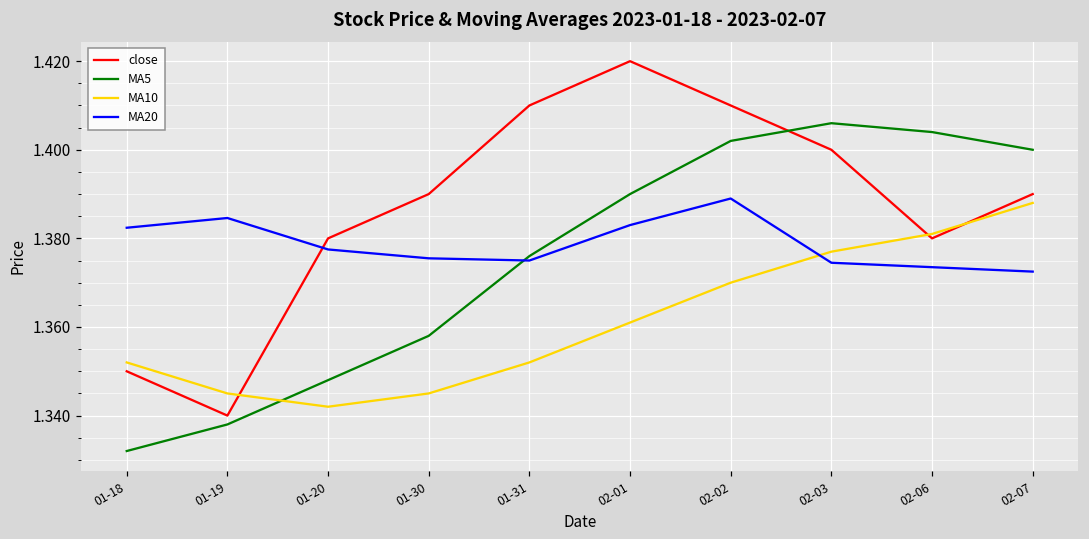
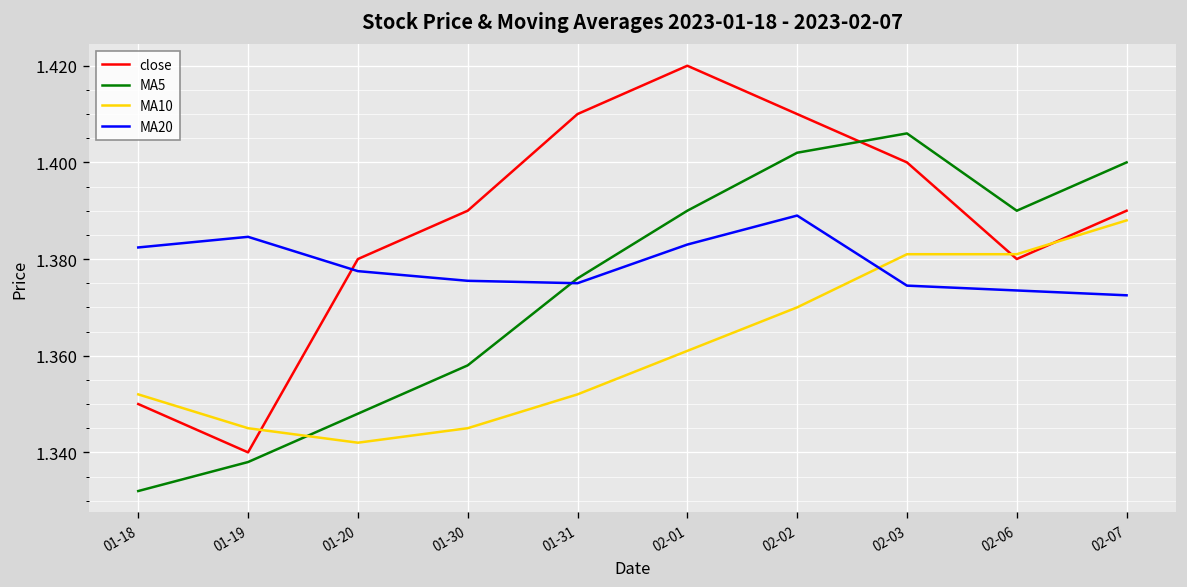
MA10, 02-03: 1.377 -> 1.381
MA5, 02-06: 1.404 -> 1.390
